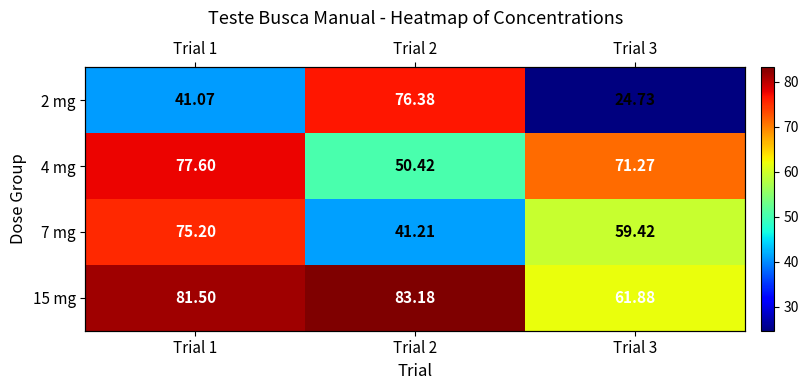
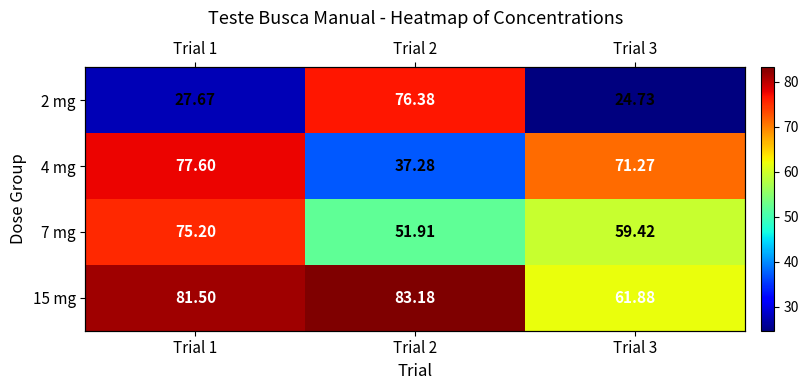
2 mg, Trial 1: 41.07 -> 27.67
4 mg, Trial 2: 50.42 -> 37.28
7 mg, Trial 2: 41.21 -> 51.91
